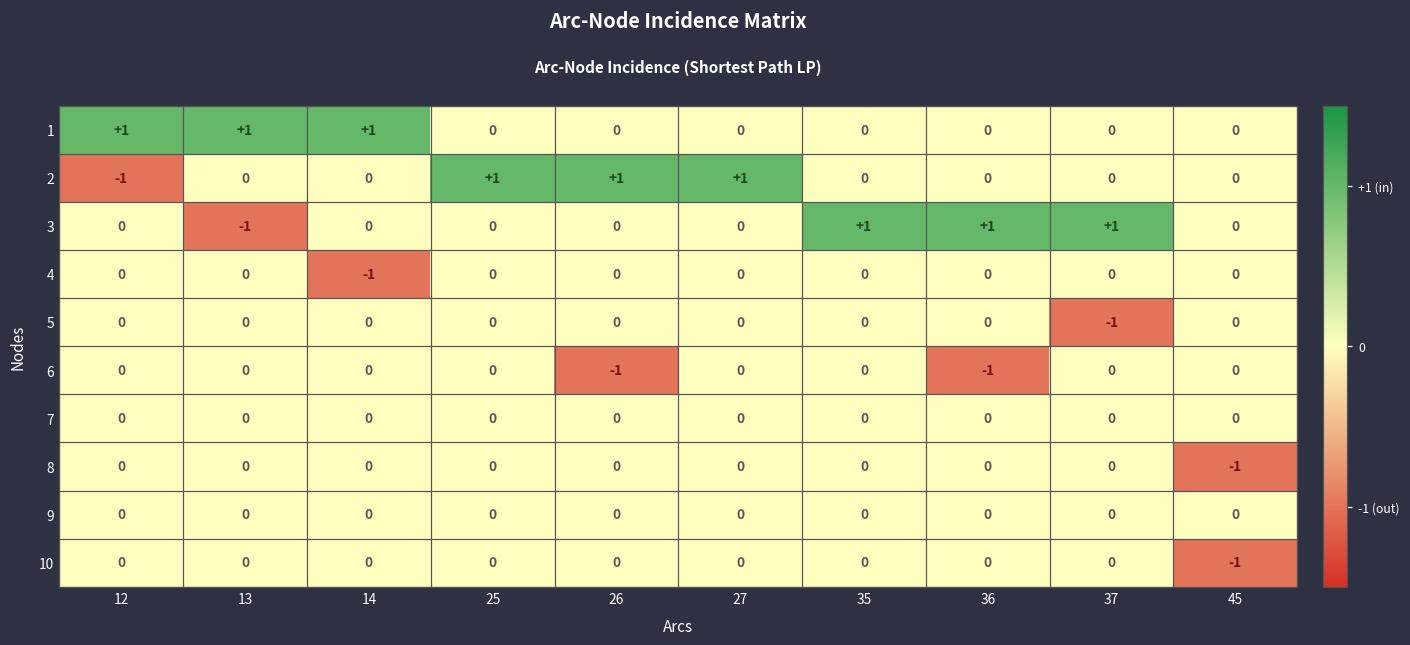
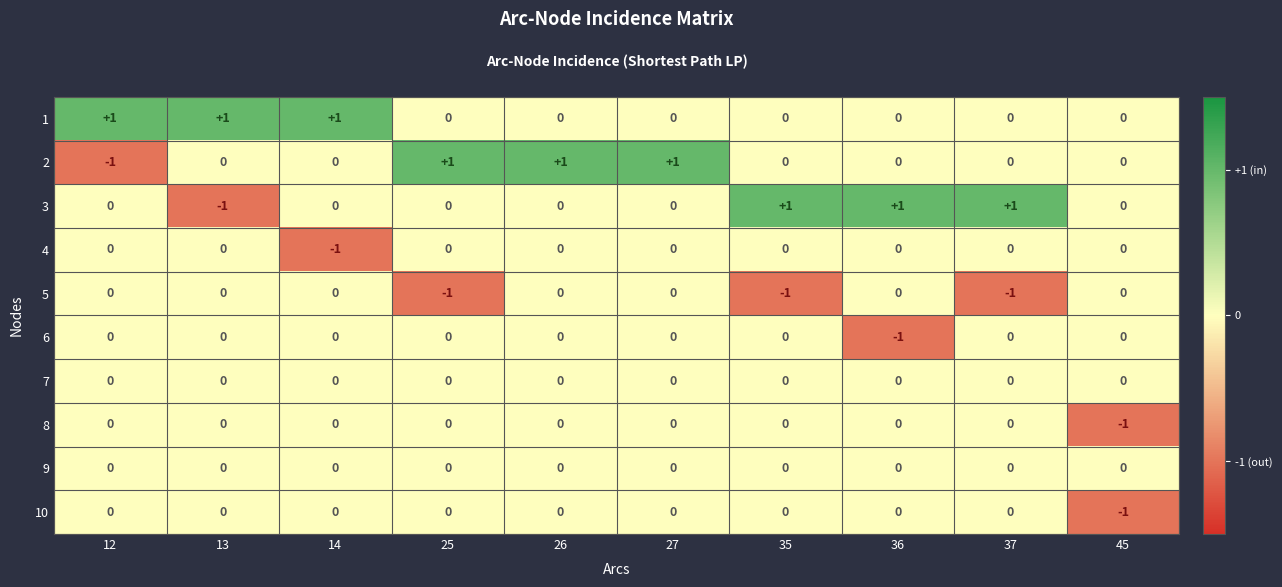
5, 25: 0 -> -1
5, 35: 0 -> -1
6, 26: -1 -> 0
